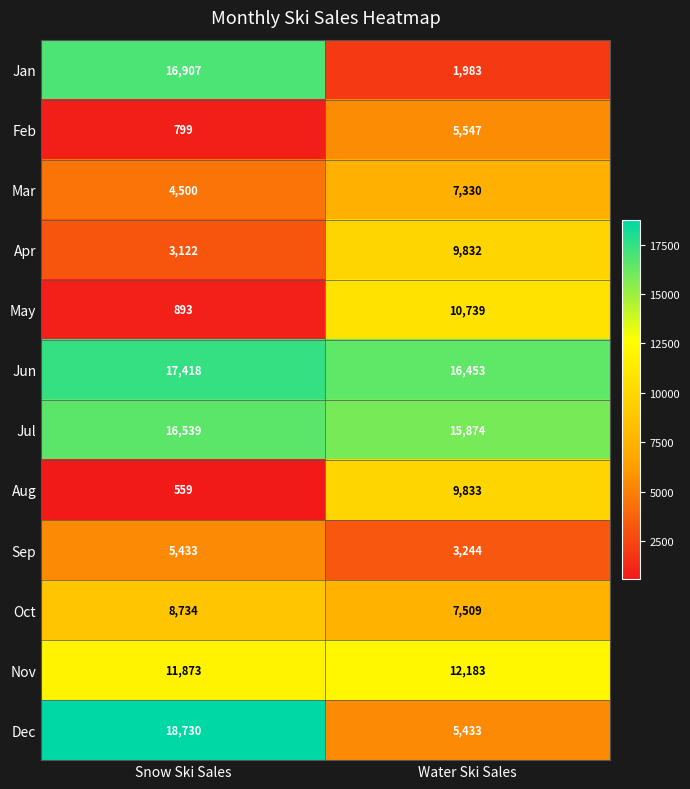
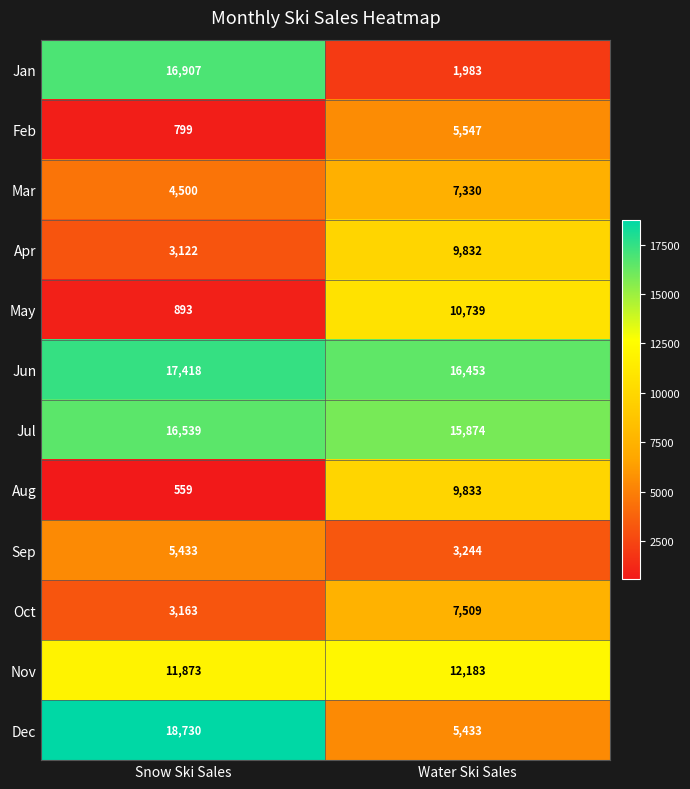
Oct, Snow Ski Sales: 8,734 -> 3,163
